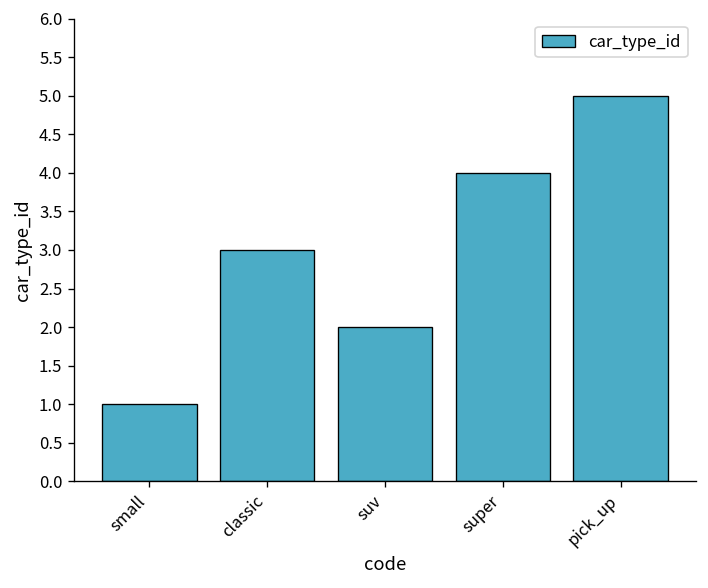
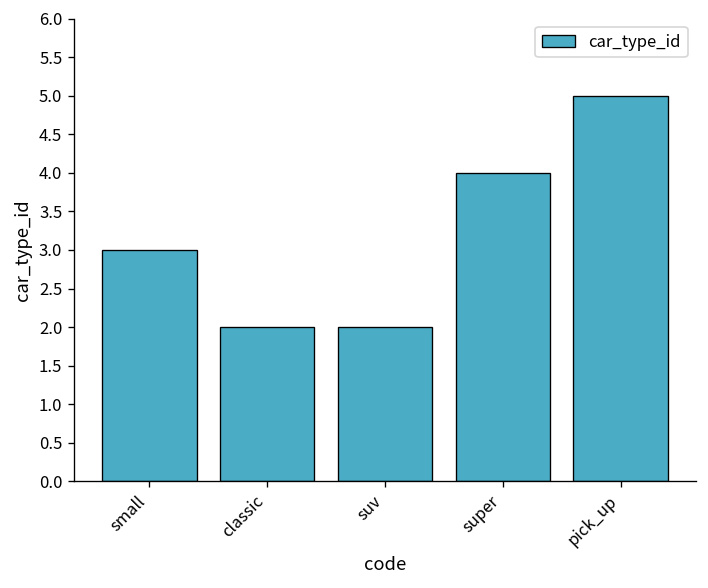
small: 1 -> 3
classic: 3 -> 2
